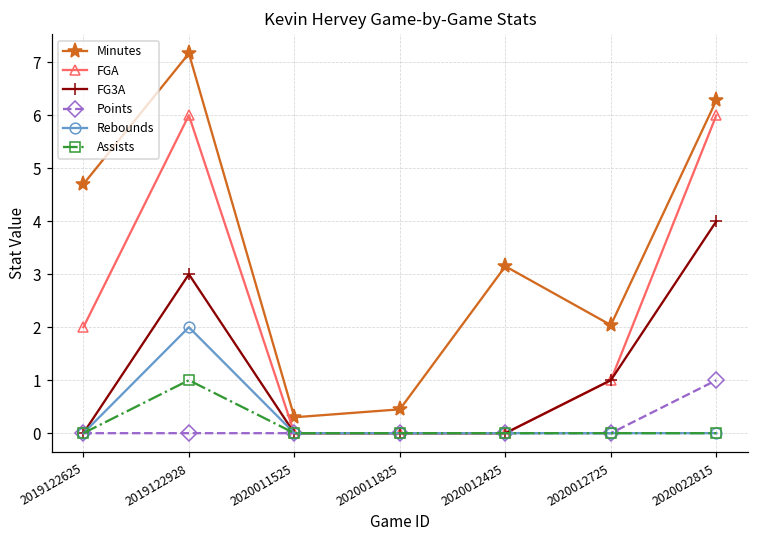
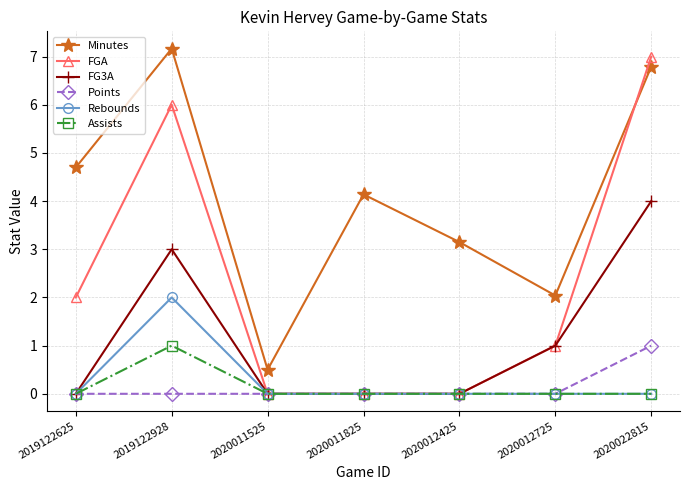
Minutes, 2020011525: 0.3 -> 0.5
Minutes, 2020011825: 0.5 -> 4.1
Minutes, 2020022815: 6.3 -> 6.8
FGA, 2020022815: 6 -> 7
